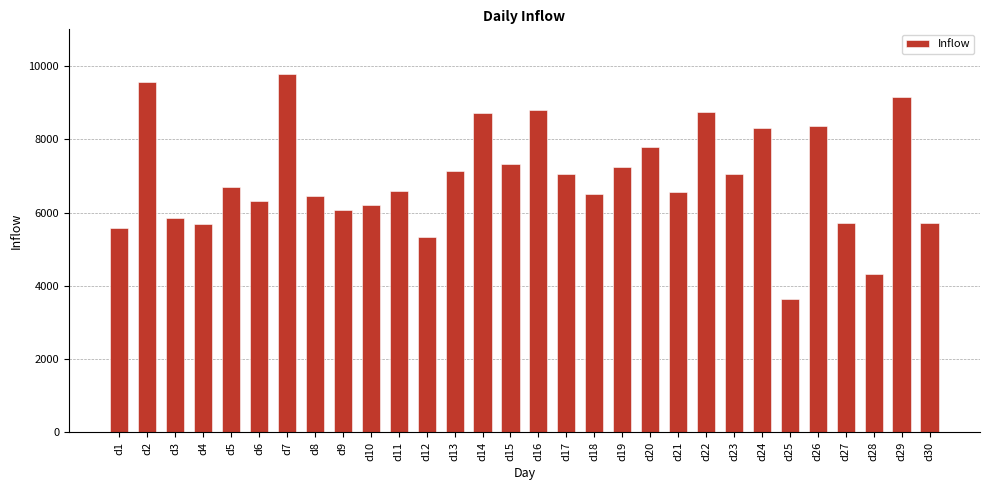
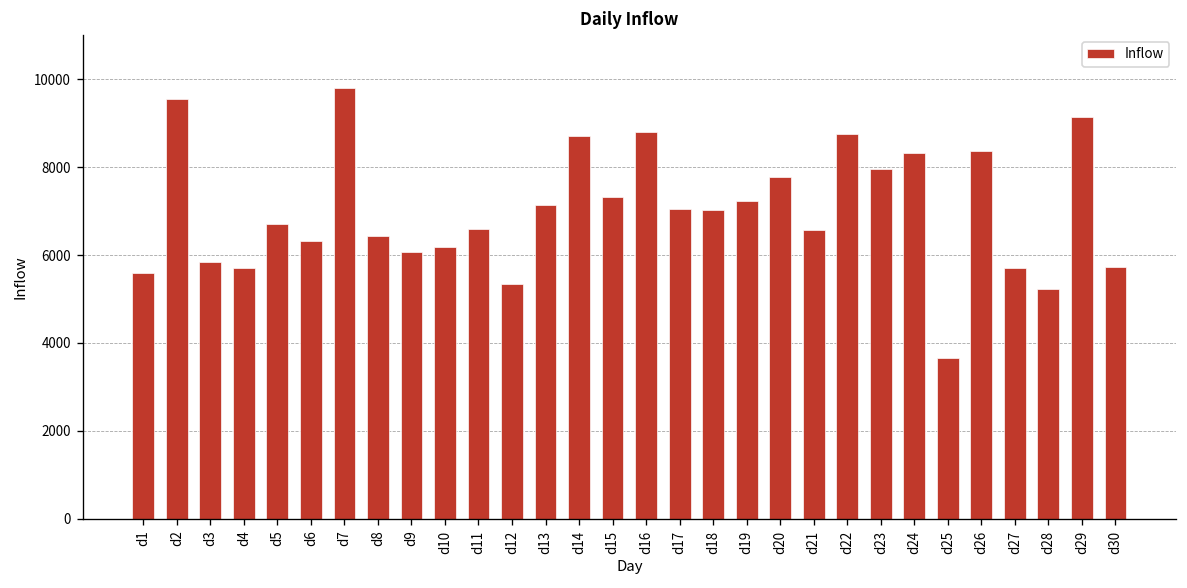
d18: 6500 -> 7000
d23: 7100 -> 8000
d28: 4300 -> 5200
